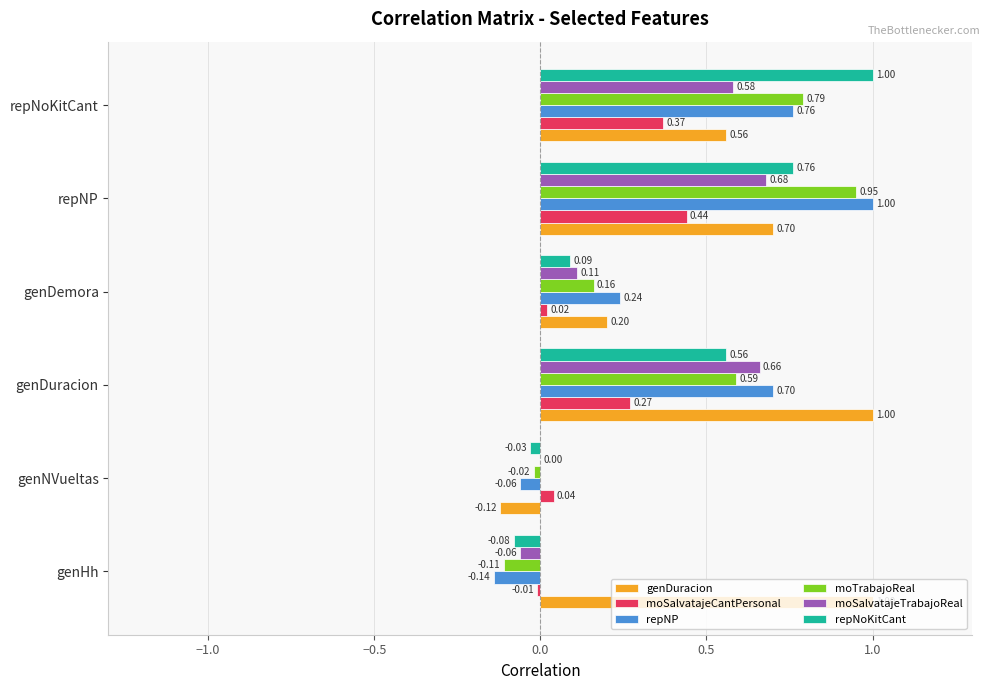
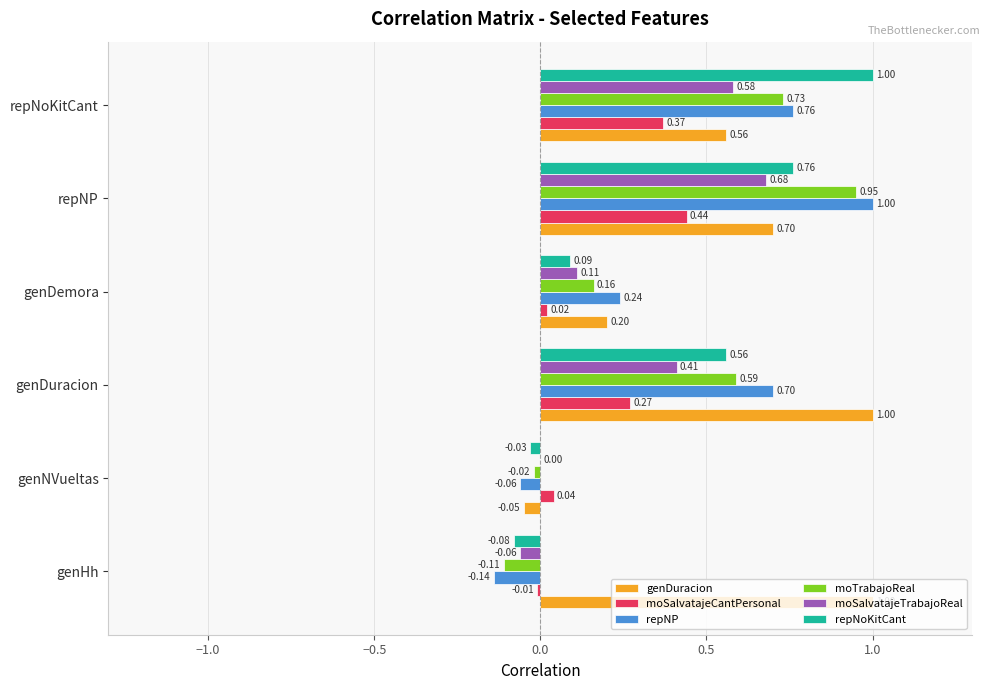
moTrabajoReal, repNoKitCant: 0.79 -> 0.73
moSalvatajeTrabajoReal, genDuracion: 0.66 -> 0.41
genDuracion, genNVueltas: -0.12 -> -0.05
